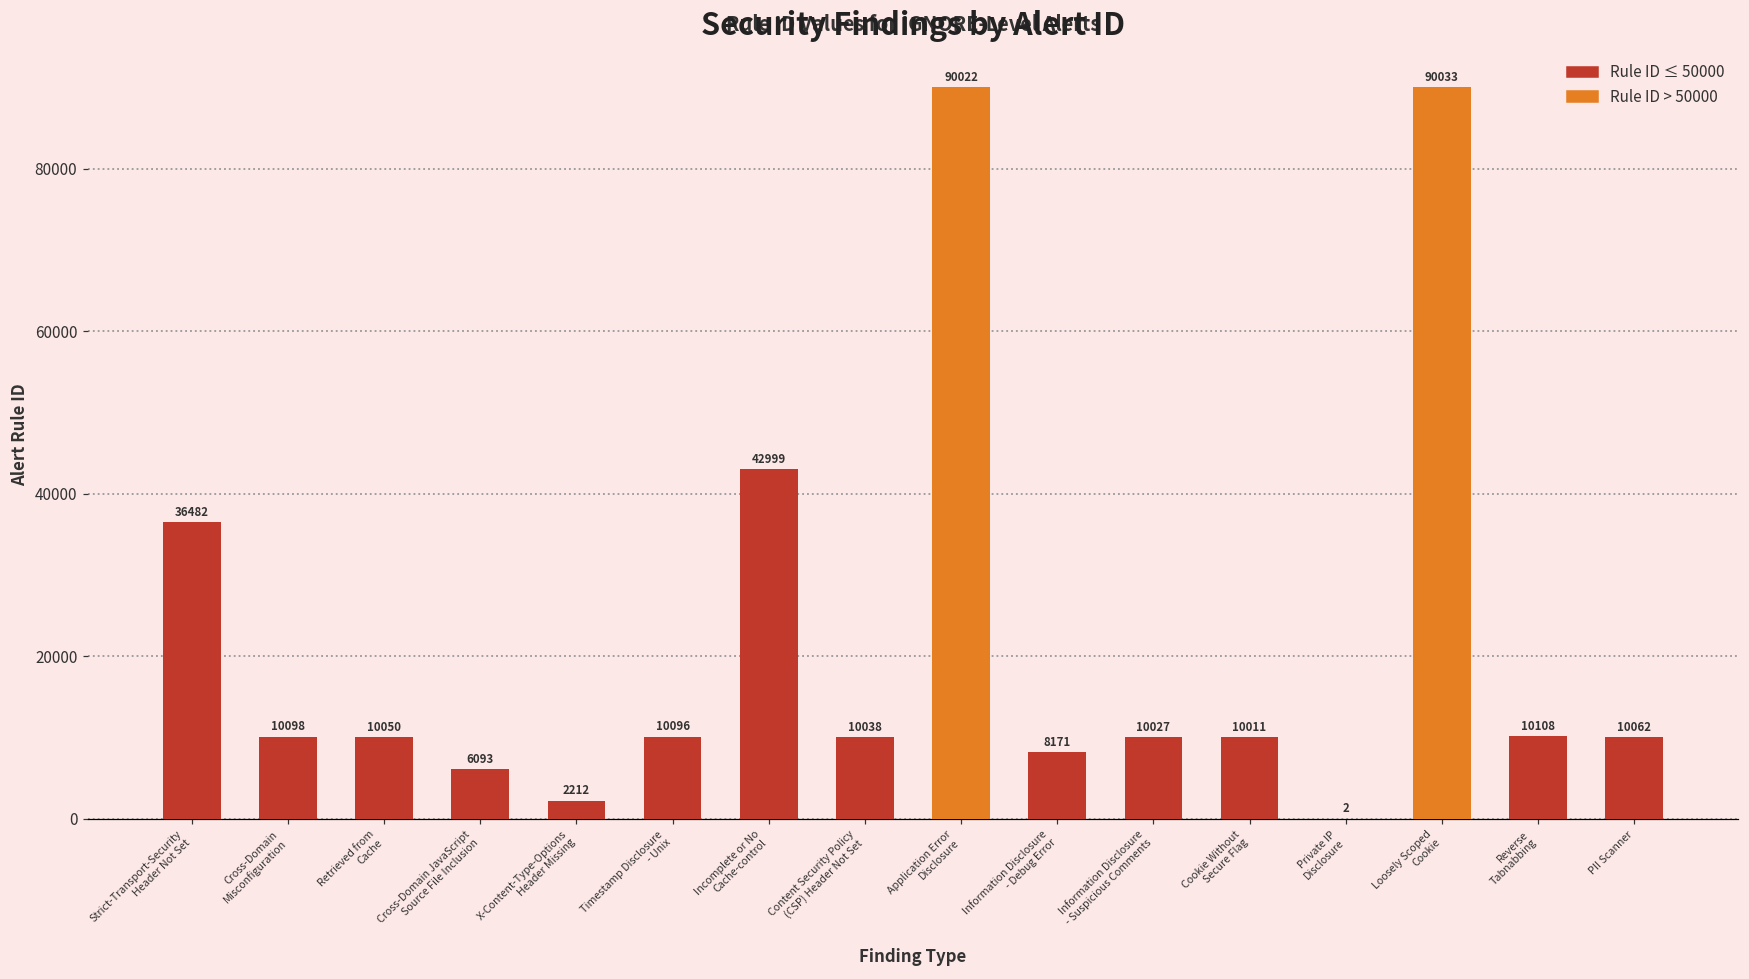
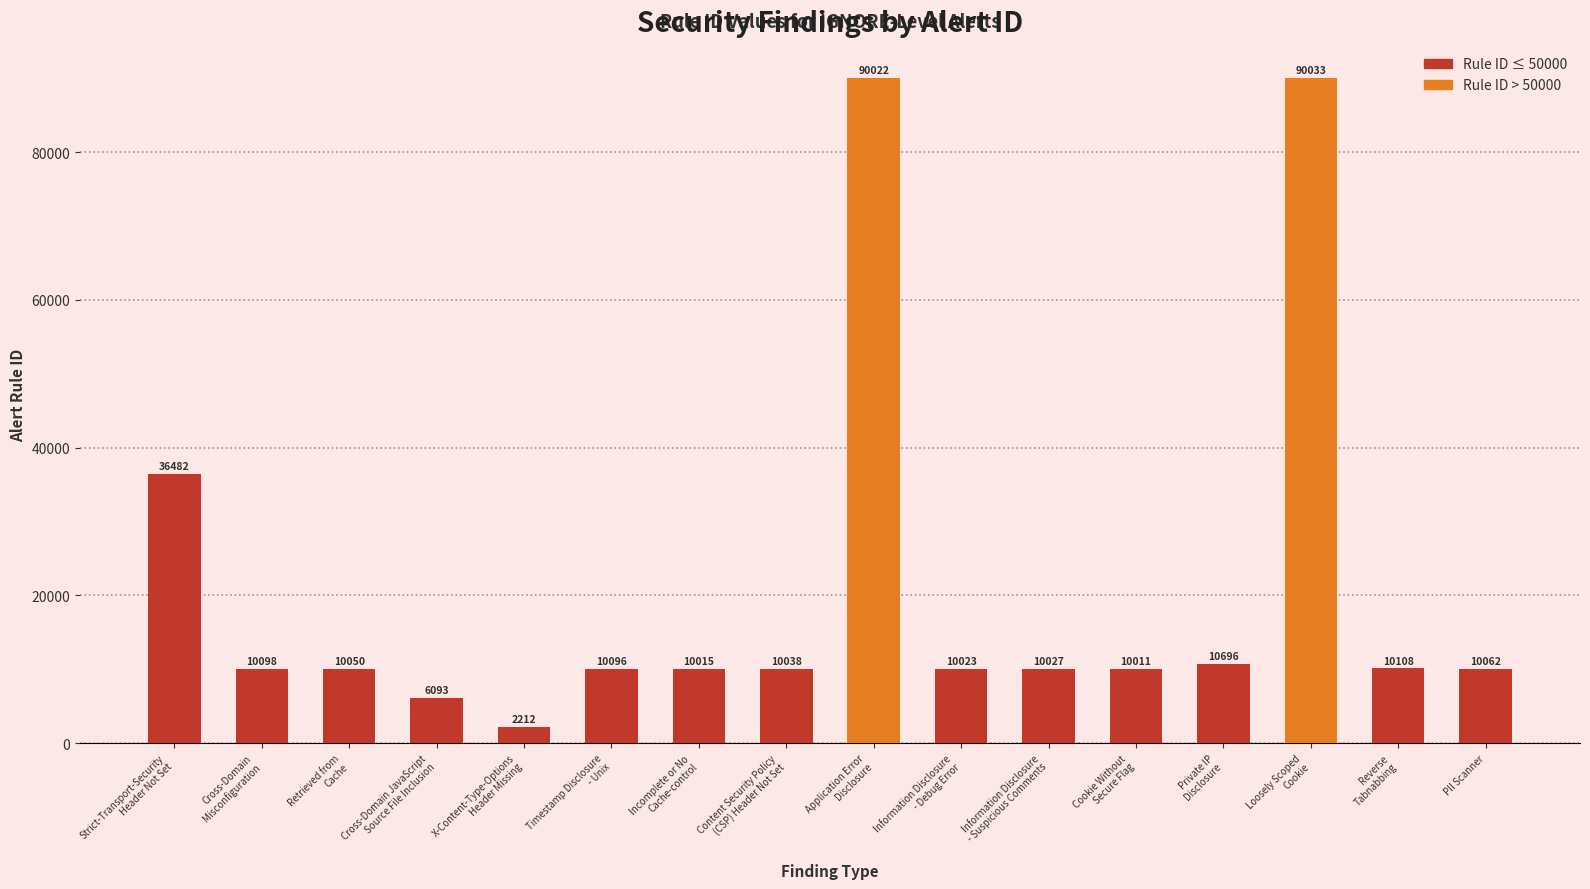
Incomplete or No Cache-control: 42999 -> 10015
Information Disclosure - Debug Error: 8171 -> 10023
Private IP Disclosure: 2 -> 10696
